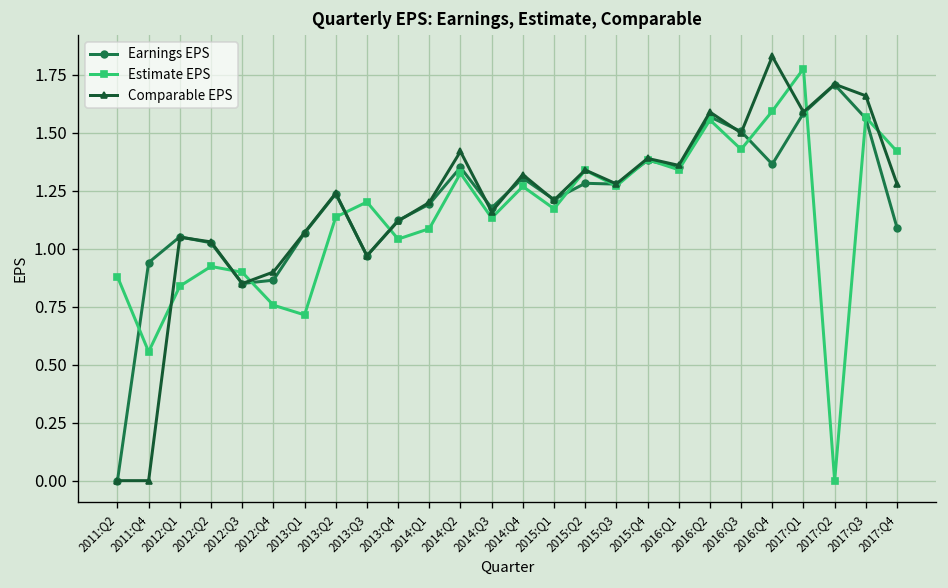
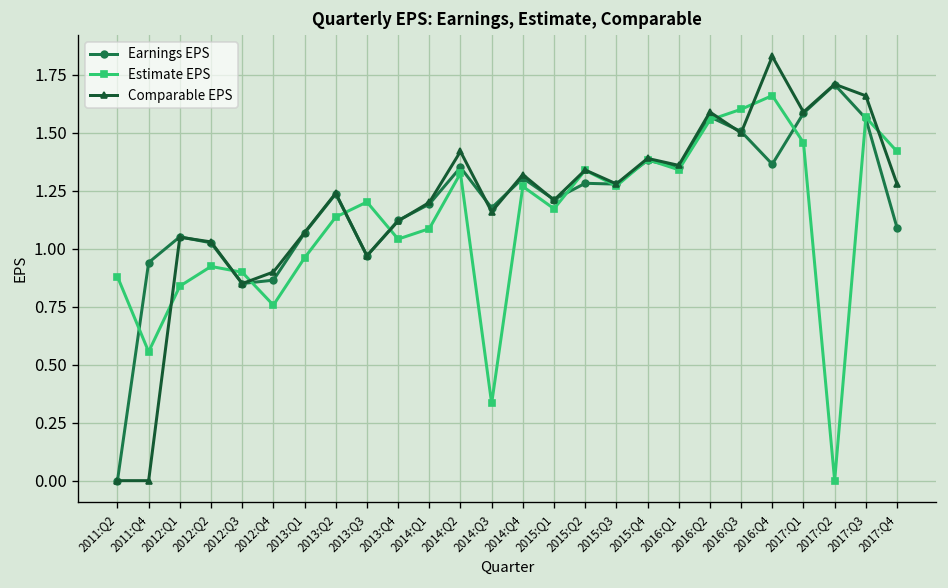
Estimate EPS, 2013:Q1: 0.72 -> 0.96
Estimate EPS, 2014:Q3: 1.13 -> 0.33
Estimate EPS, 2016:Q3: 1.43 -> 1.60
Estimate EPS, 2016:Q4: 1.59 -> 1.66
Estimate EPS, 2017:Q1: 1.78 -> 1.46
